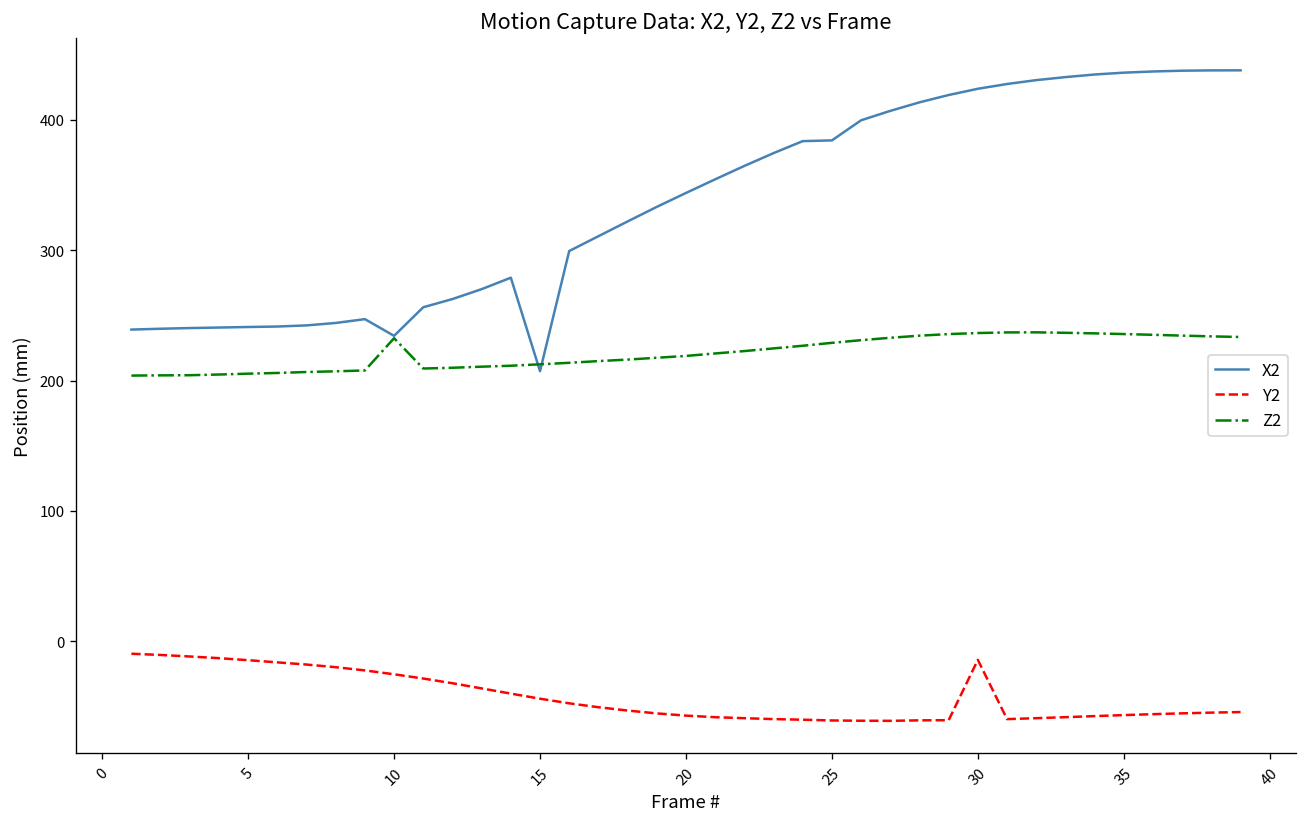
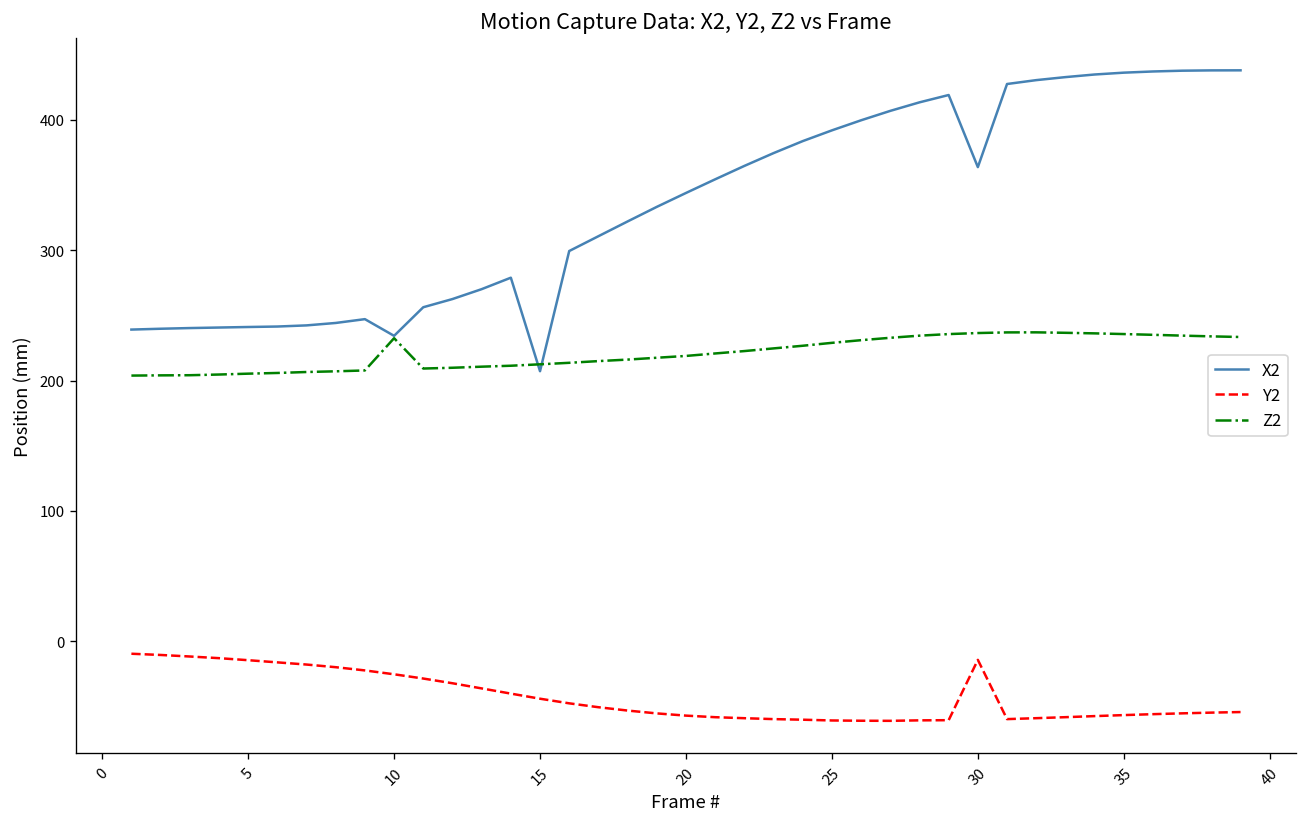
X2, 25: 384 -> 392
X2, 30: 424 -> 364
